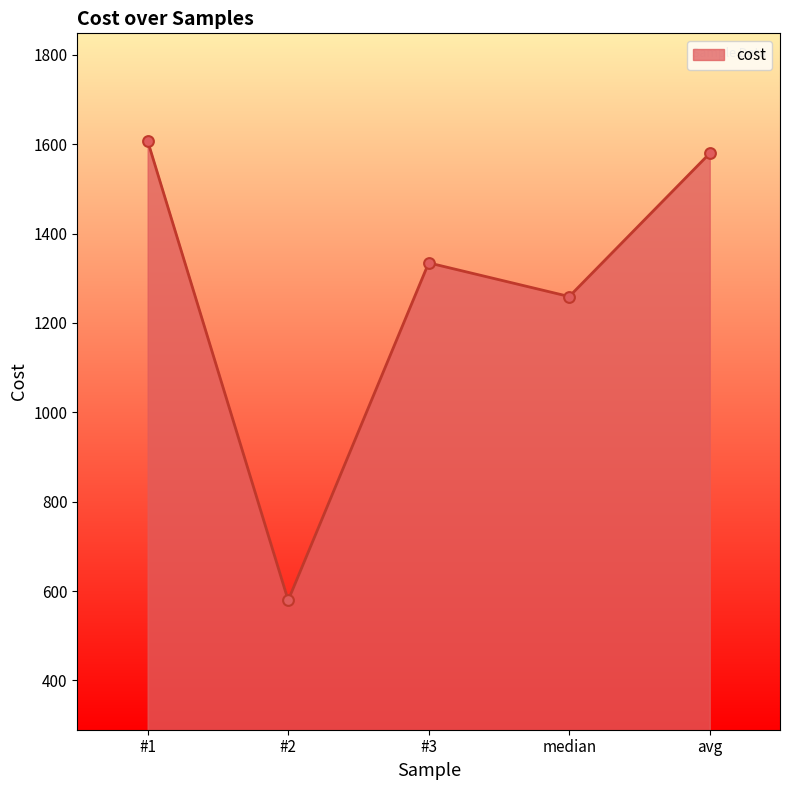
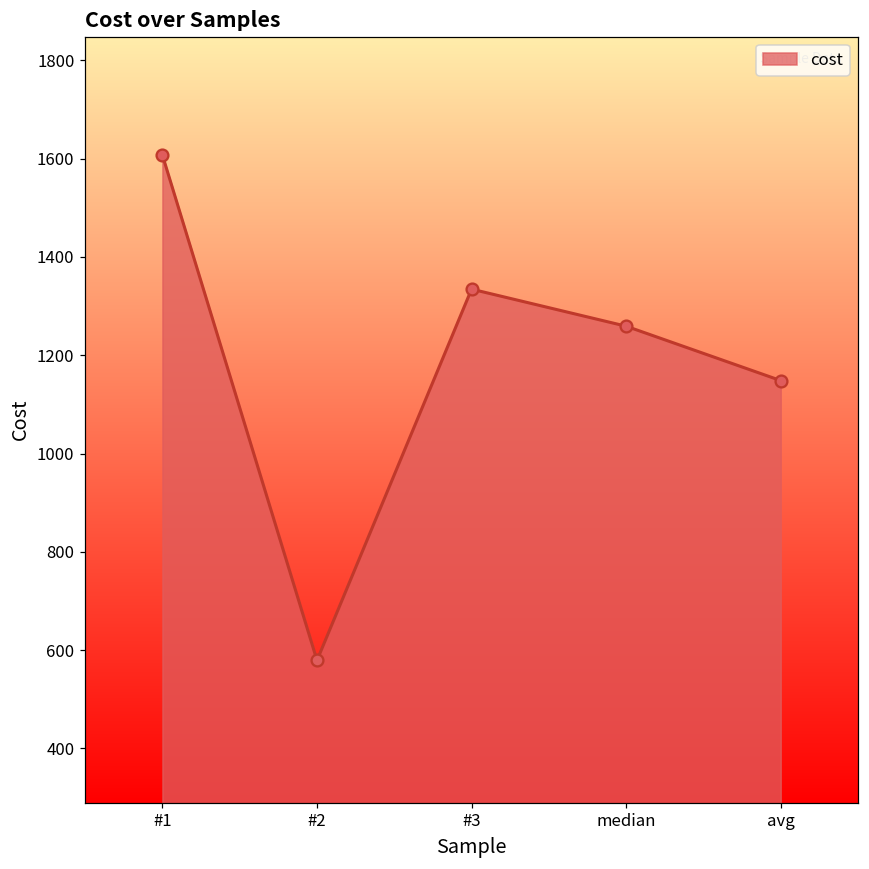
avg: 1580 -> 1150
